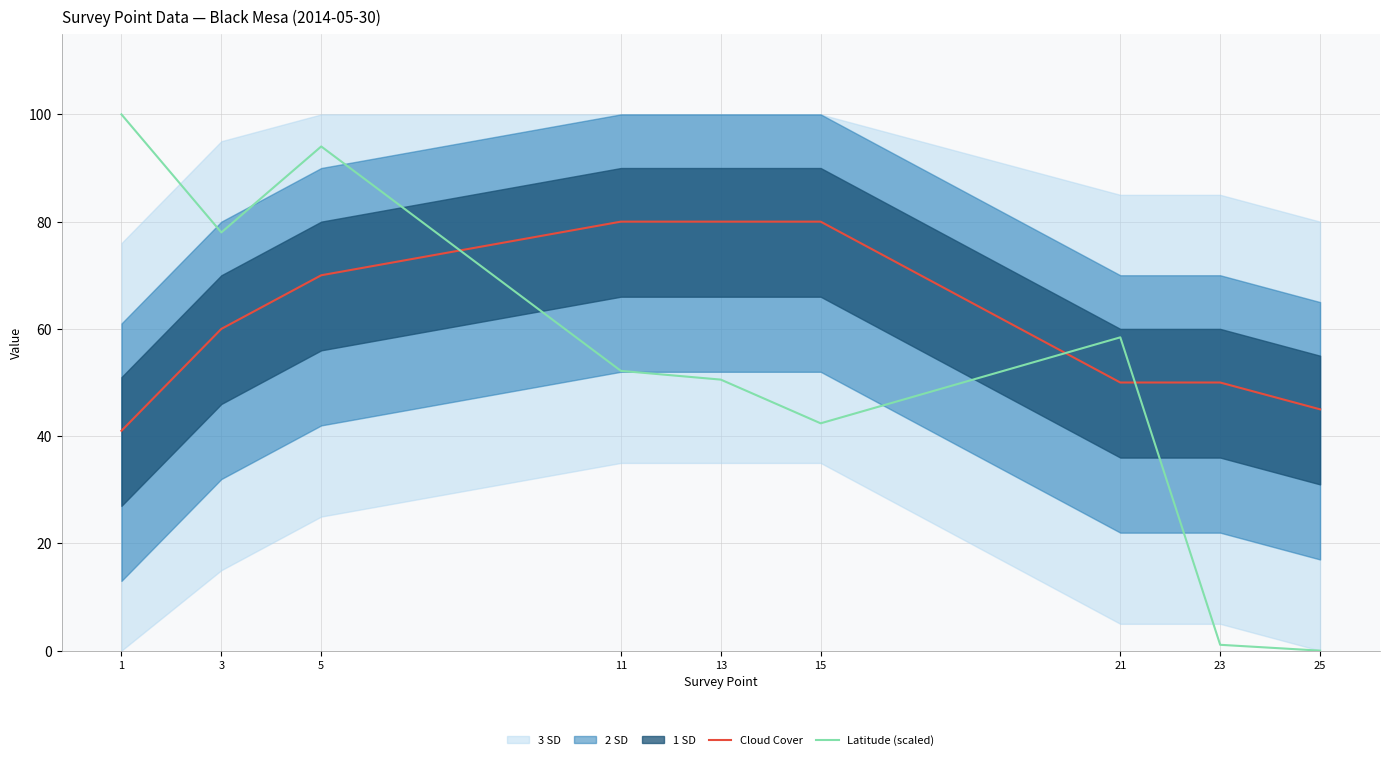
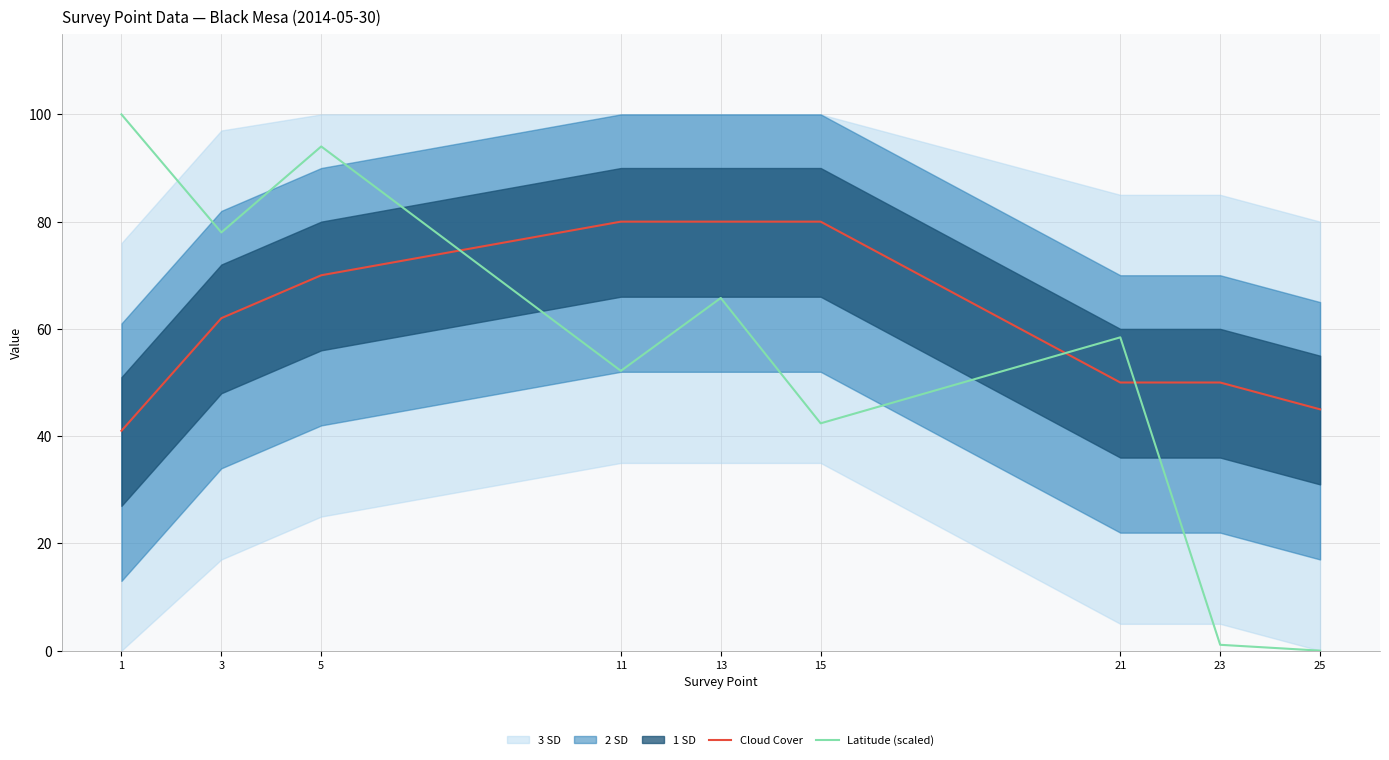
Cloud Cover, 3: 60 -> 62
Latitude (scaled), 13: 51 -> 66
